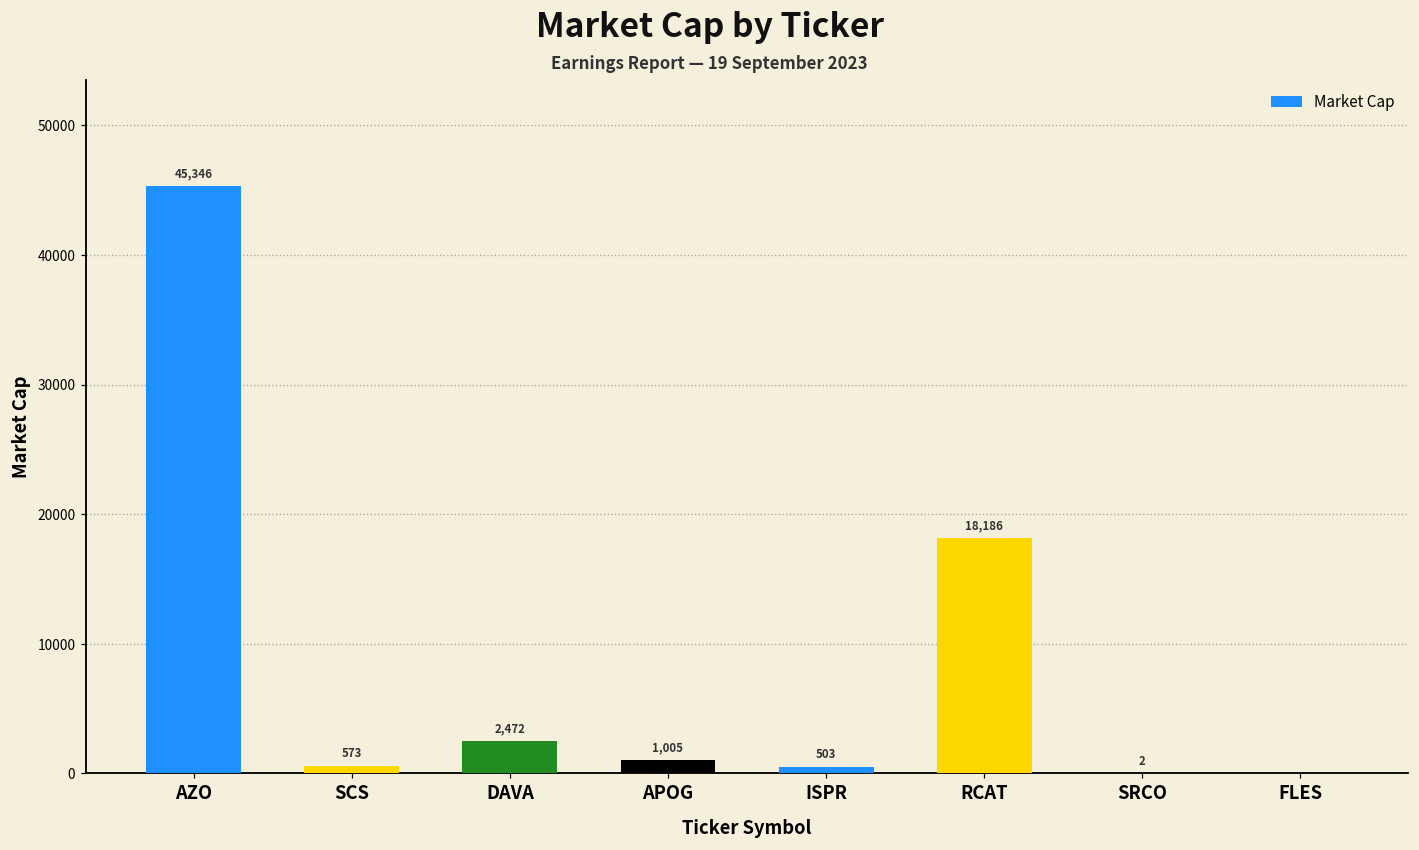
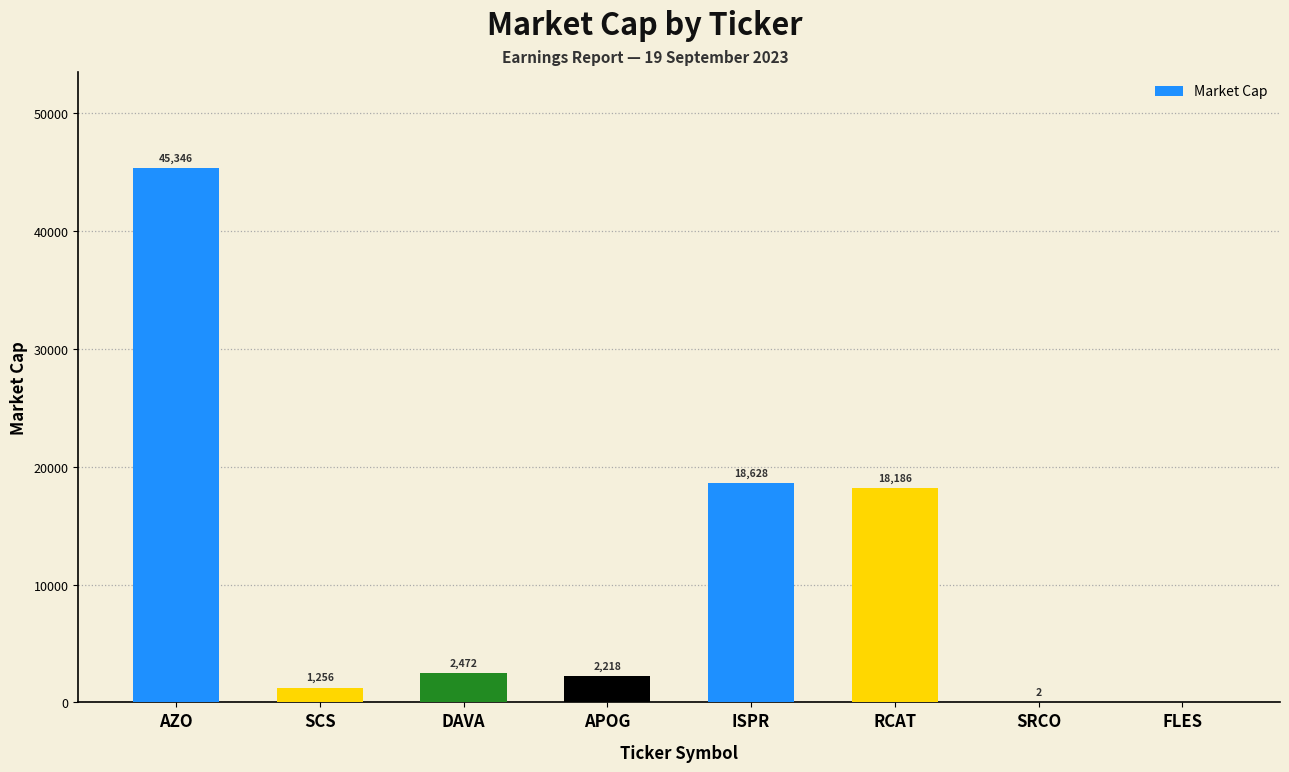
SCS: 573 -> 1,256
APOG: 1,005 -> 2,218
ISPR: 503 -> 18,628
